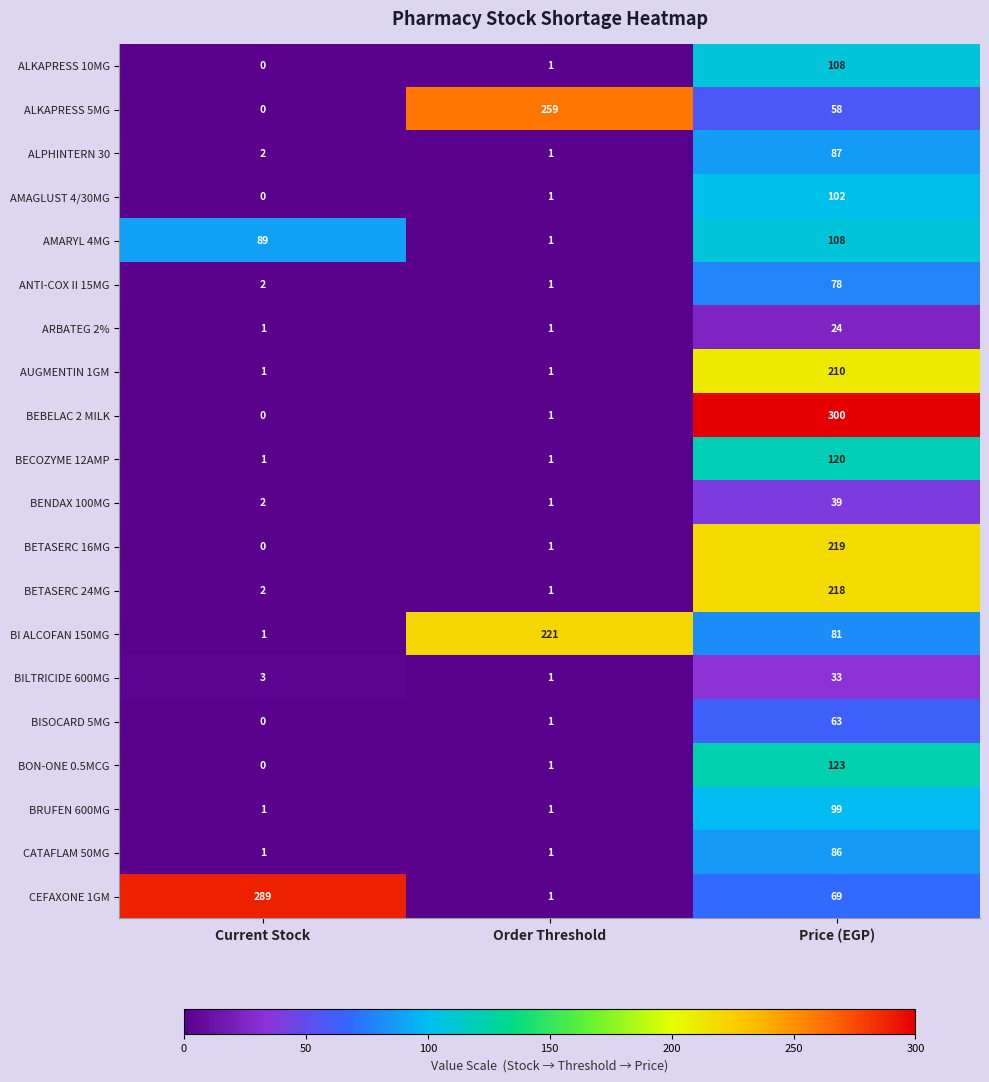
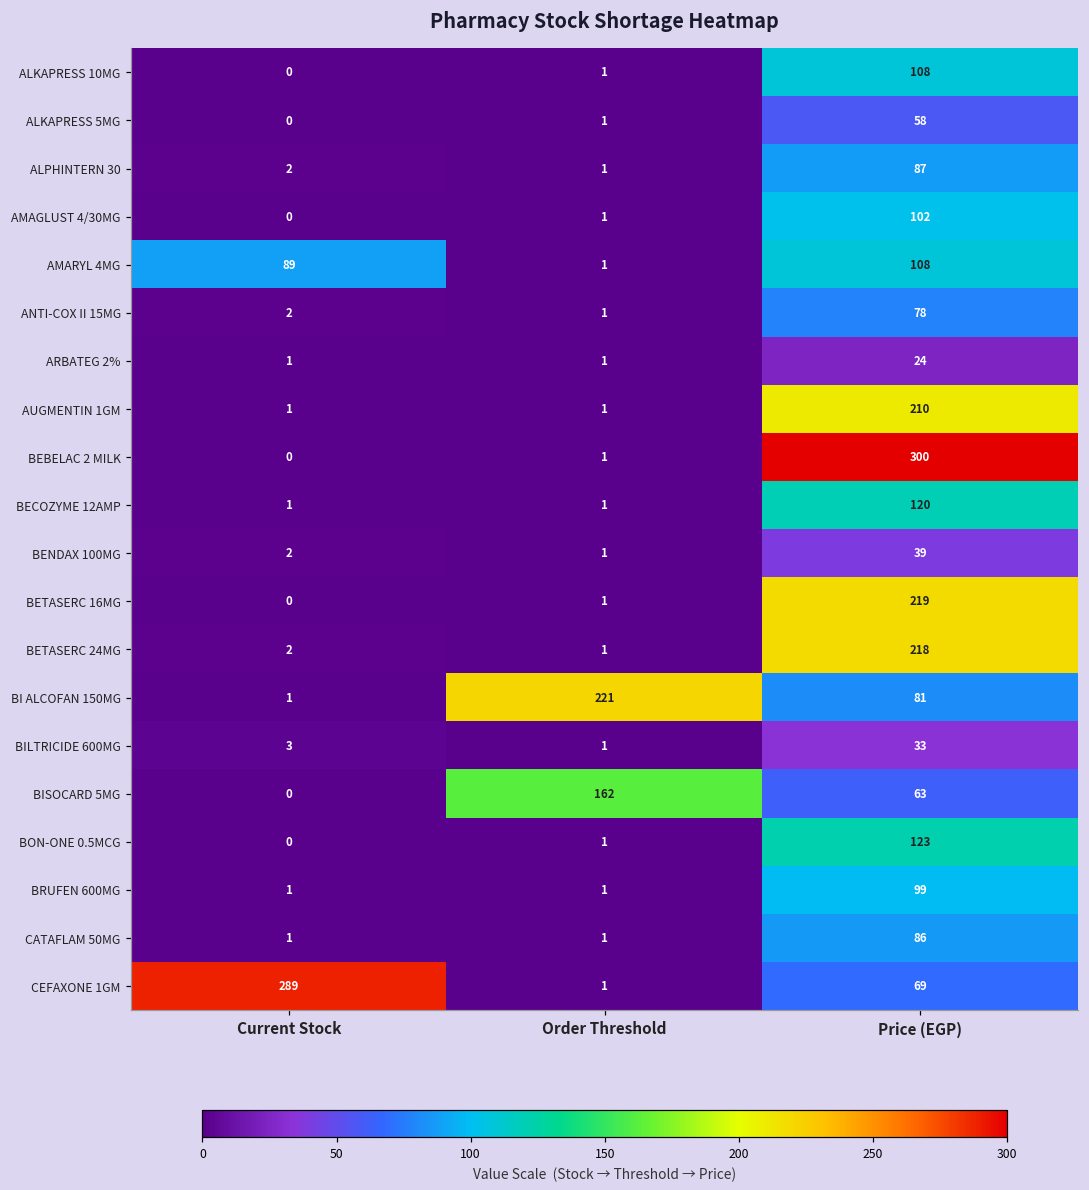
ALKAPRESS 5MG, Order Threshold: 259 -> 1
BISOCARD 5MG, Order Threshold: 1 -> 162
